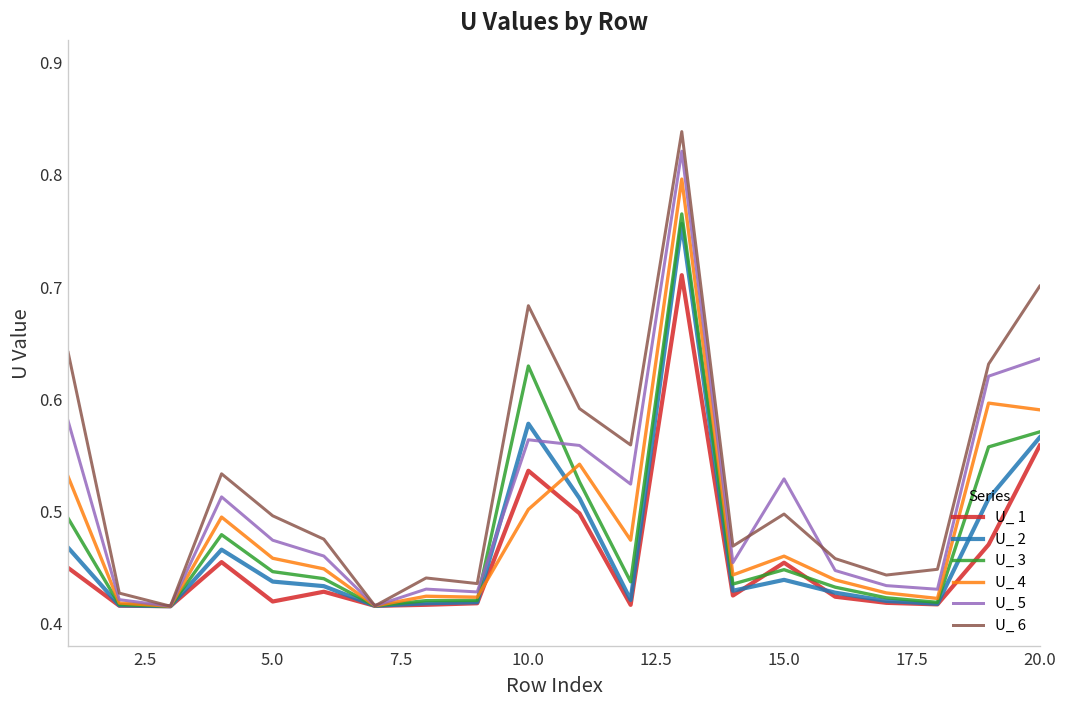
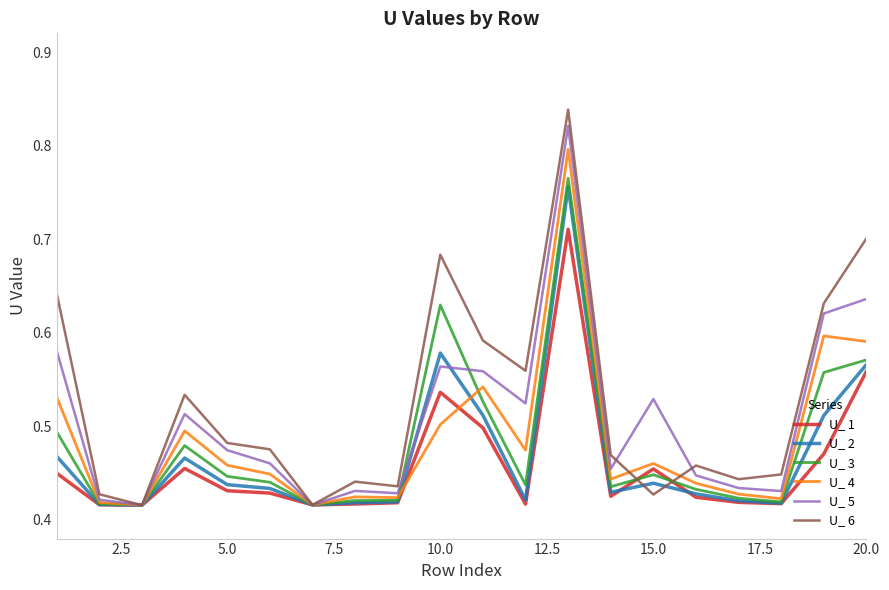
U_ 1, 5.0: 0.42 -> 0.43
U_ 6, 5.0: 0.50 -> 0.48
U_ 6, 15.0: 0.50 -> 0.43
